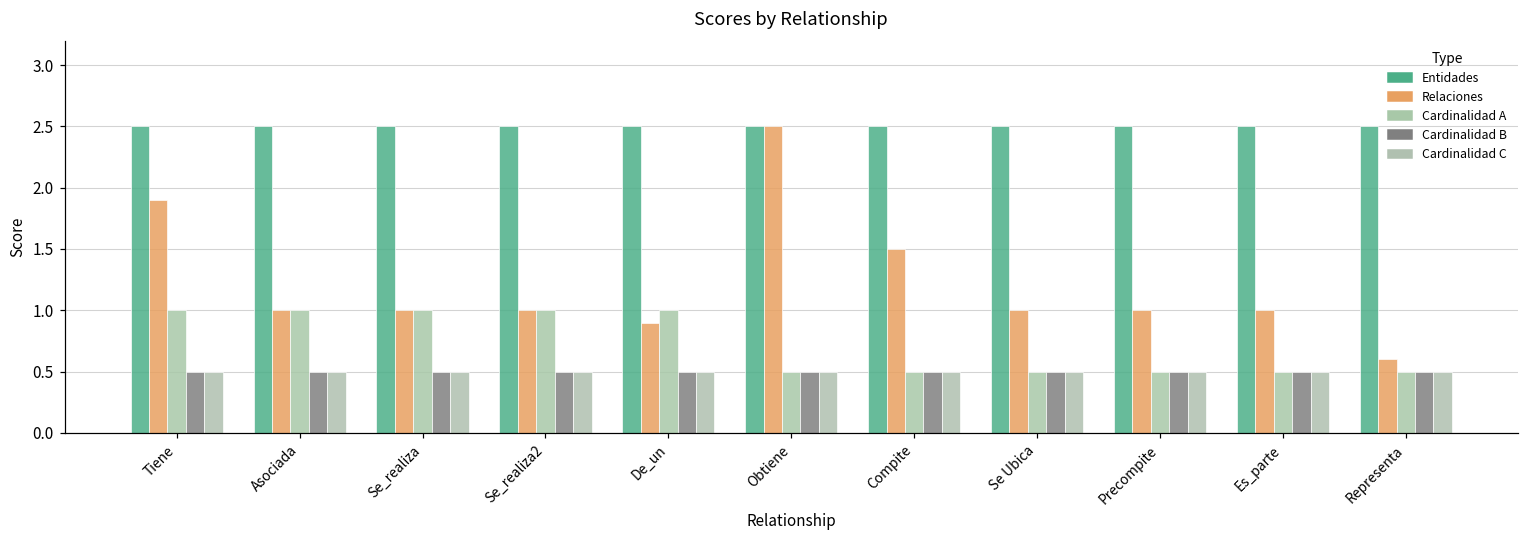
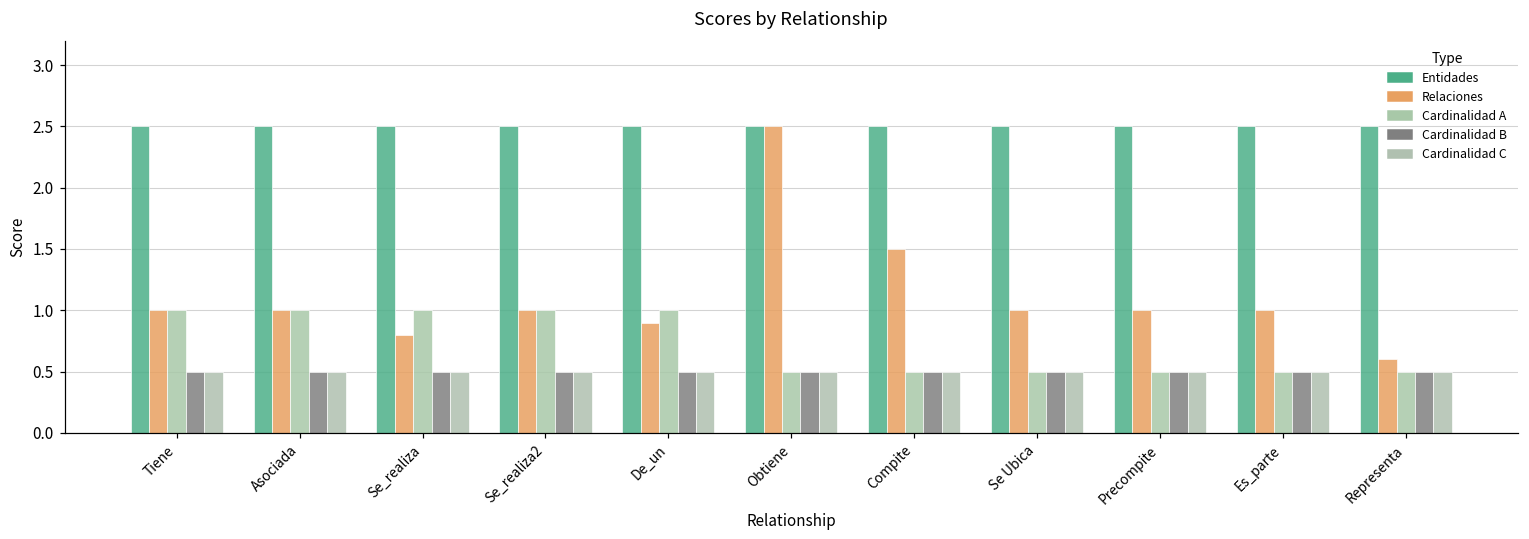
Relaciones, Tiene: 1.9 -> 1.0
Relaciones, Se_realiza: 1.0 -> 0.8
